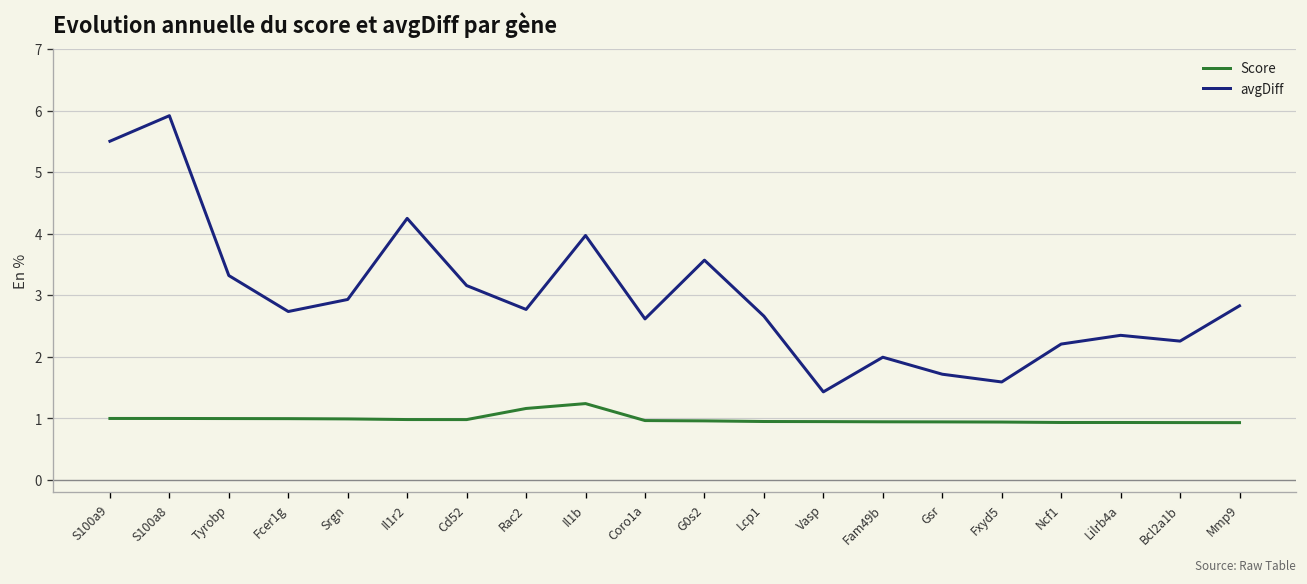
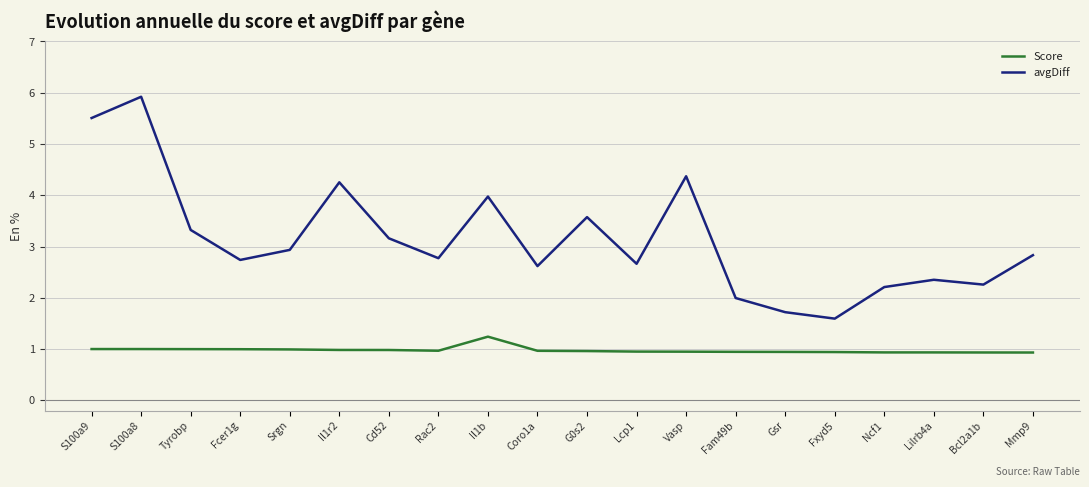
Score, Rac2: 1.2 -> 1.0
avgDiff, Vasp: 1.4 -> 4.4
